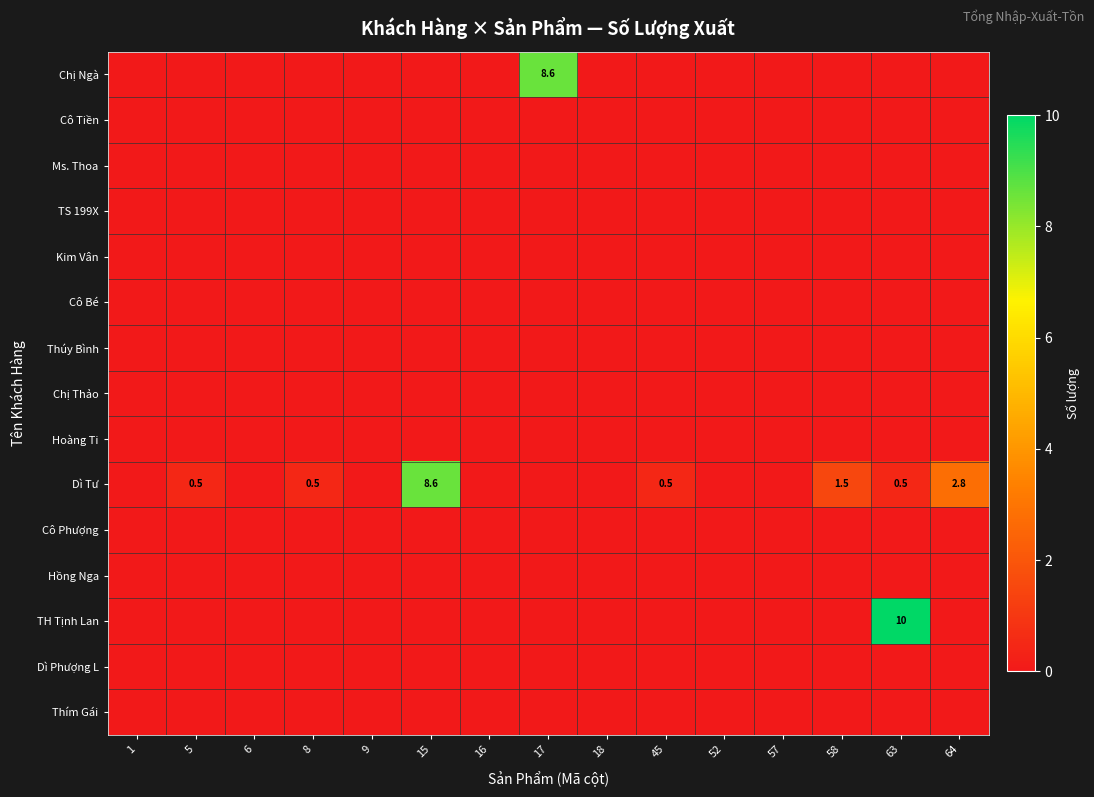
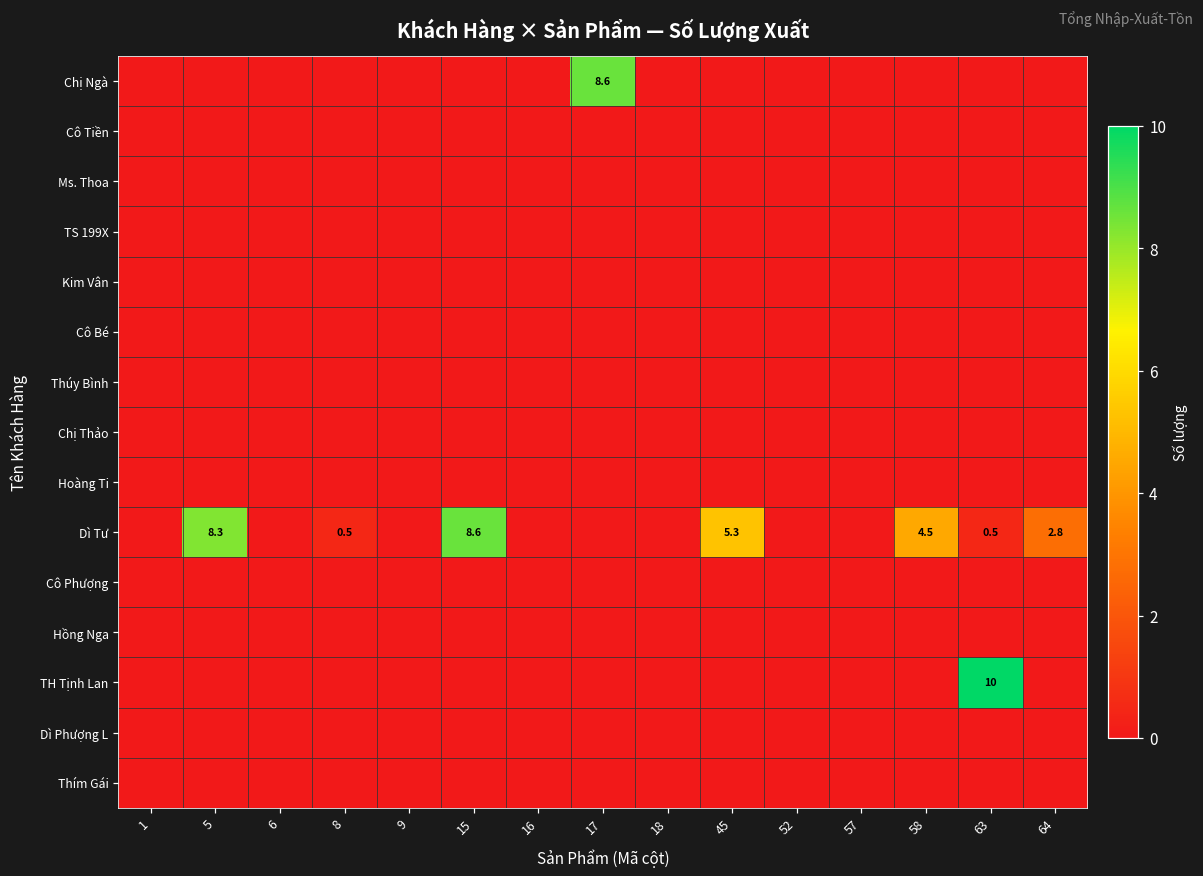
Dì Tư, 5: 0.5 -> 8.3
Dì Tư, 45: 0.5 -> 5.3
Dì Tư, 58: 1.5 -> 4.5
